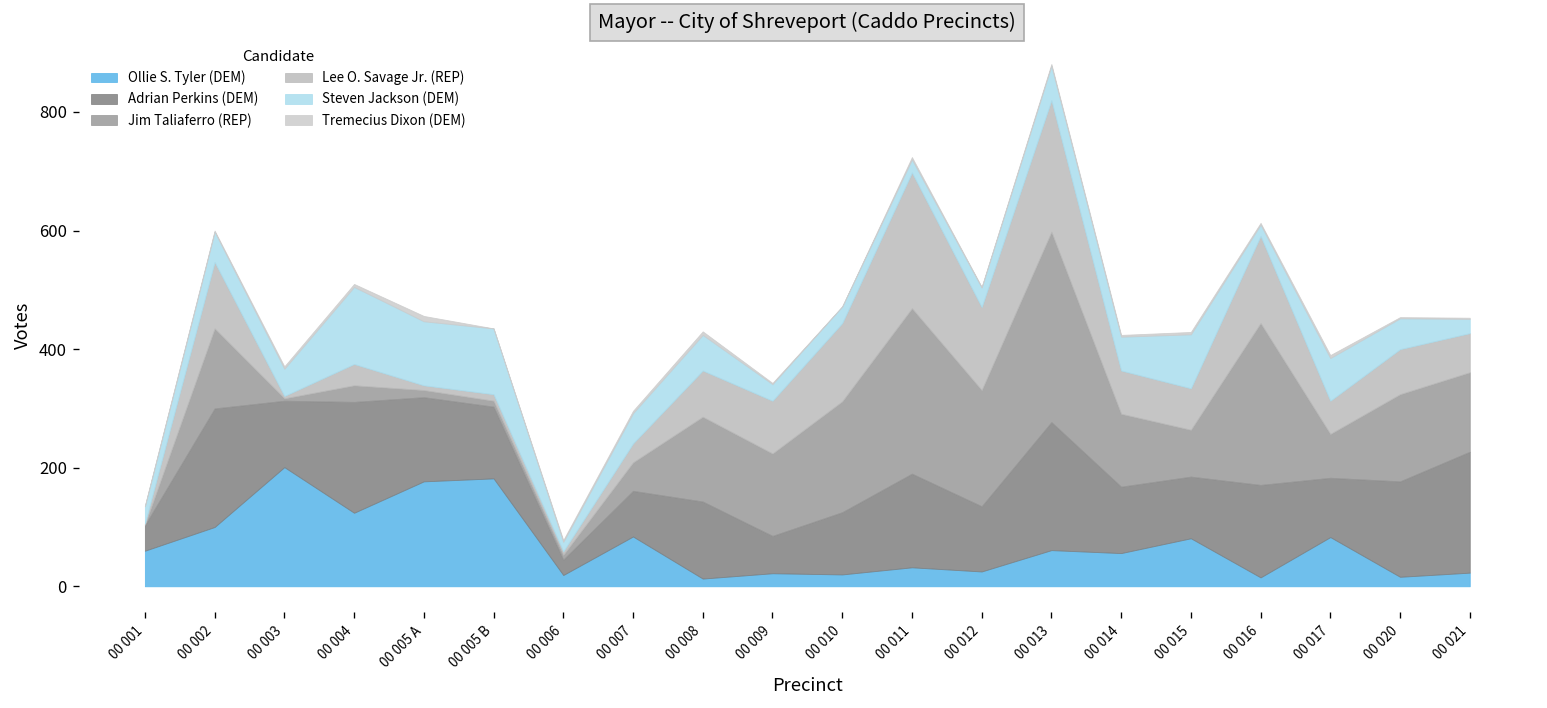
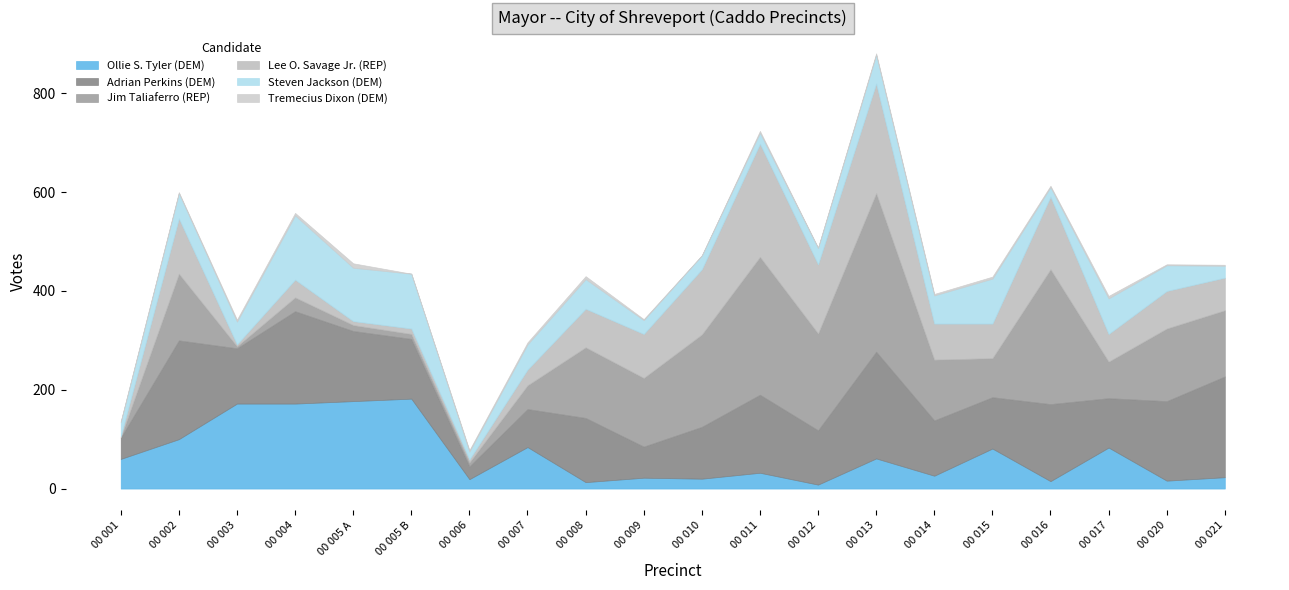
Ollie S. Tyler (DEM), 00 003: 200 -> 170
Ollie S. Tyler (DEM), 00 004: 120 -> 170
Ollie S. Tyler (DEM), 00 012: 30 -> 10
Ollie S. Tyler (DEM), 00 014: 60 -> 30
